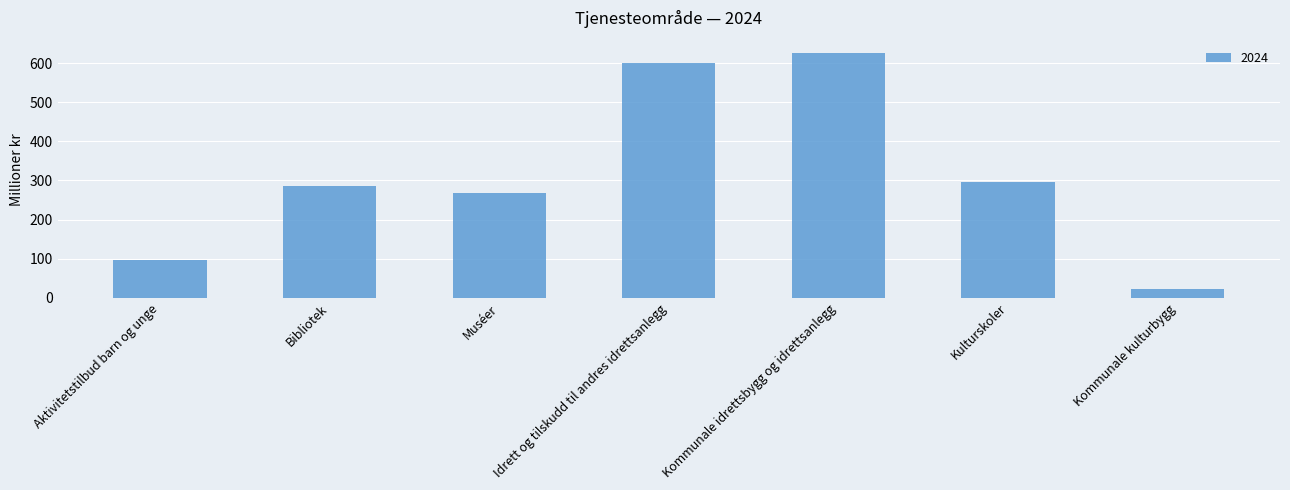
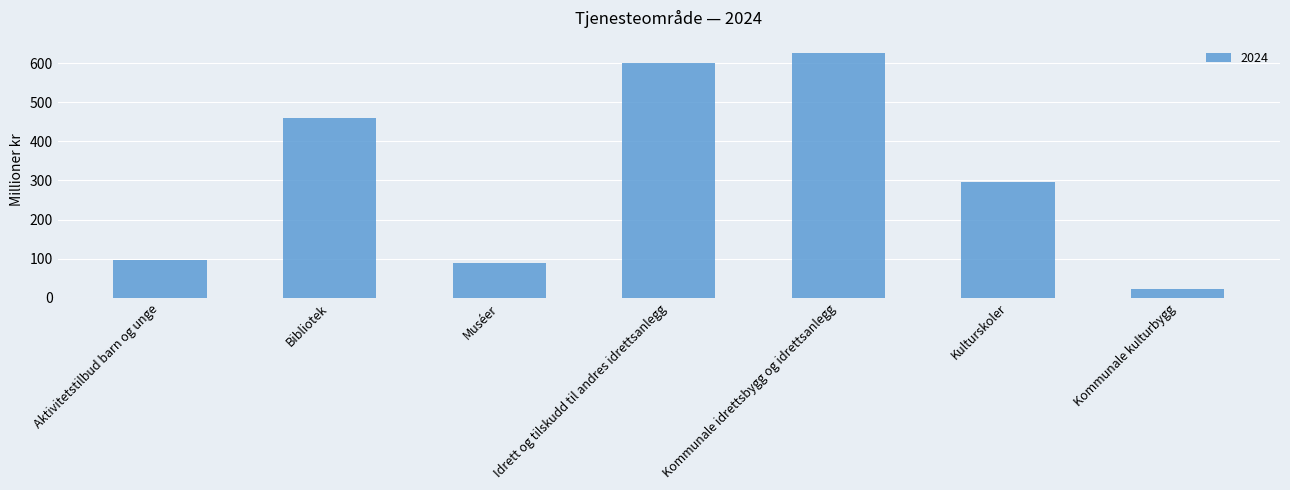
Bibliotek: 290 -> 460
Muséer: 270 -> 90
